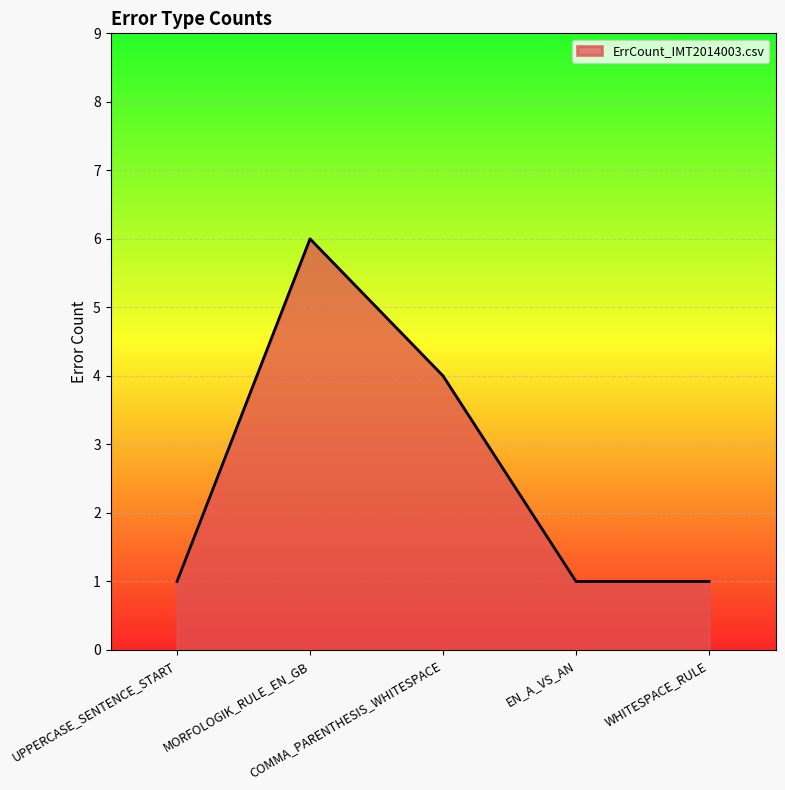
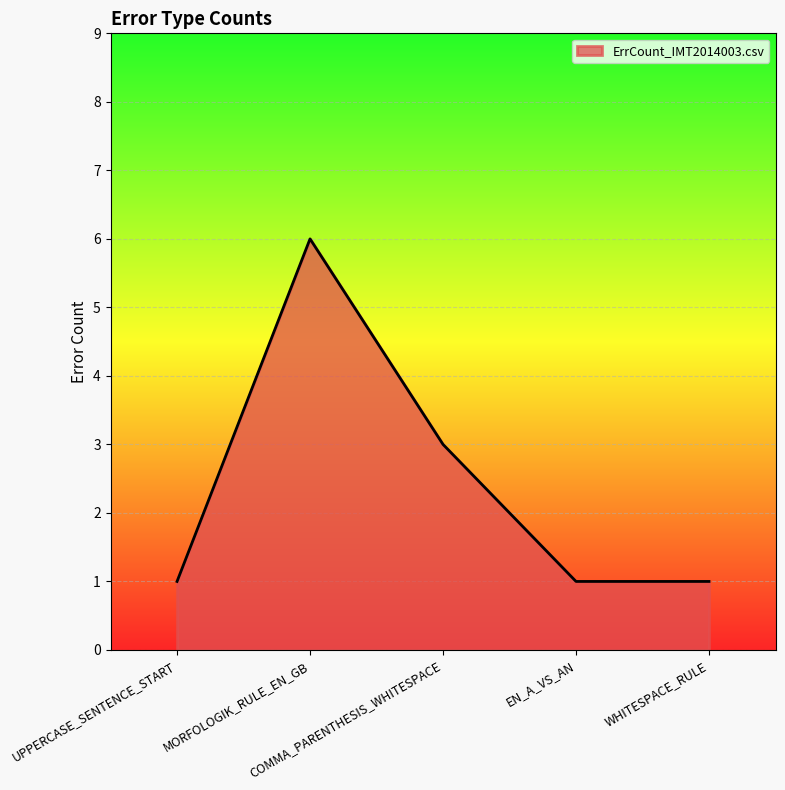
COMMA_PARENTHESIS_WHITESPACE: 4 -> 3
